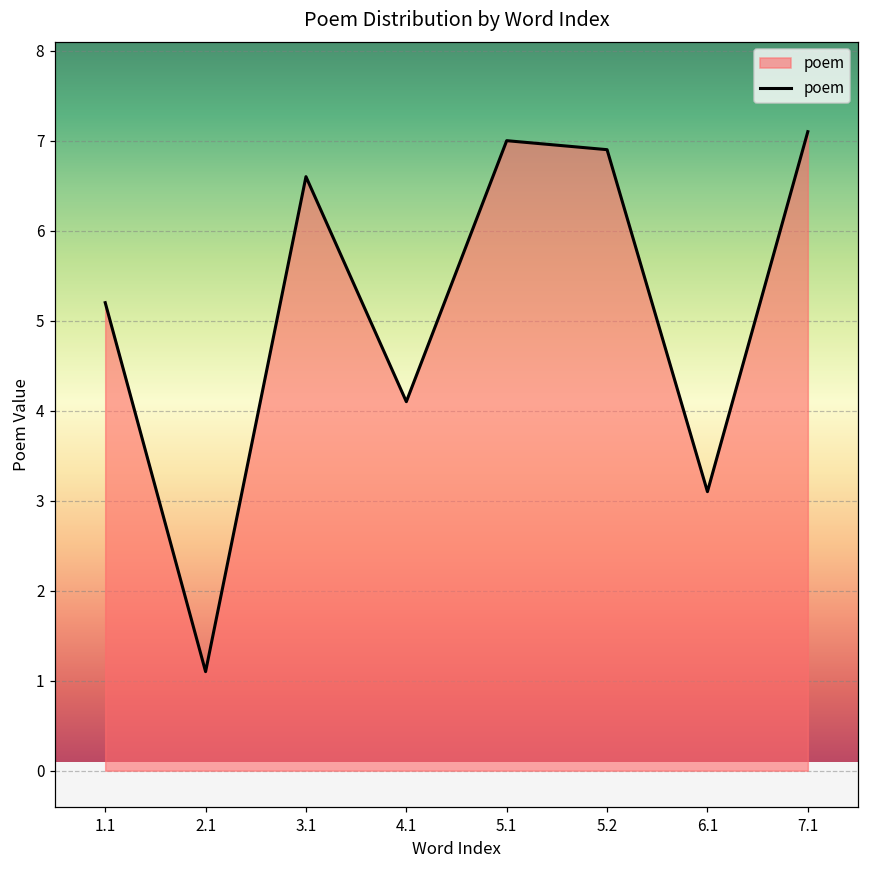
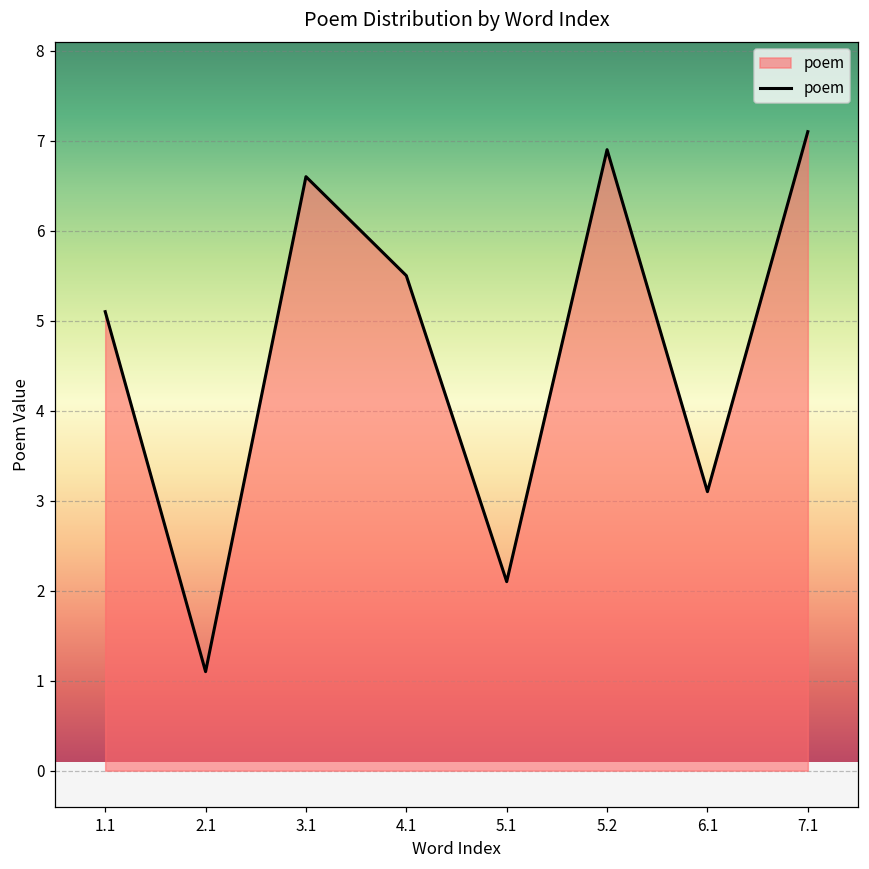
1.1: 5.2 -> 5.1
4.1: 4.1 -> 5.5
5.1: 7.0 -> 2.1
